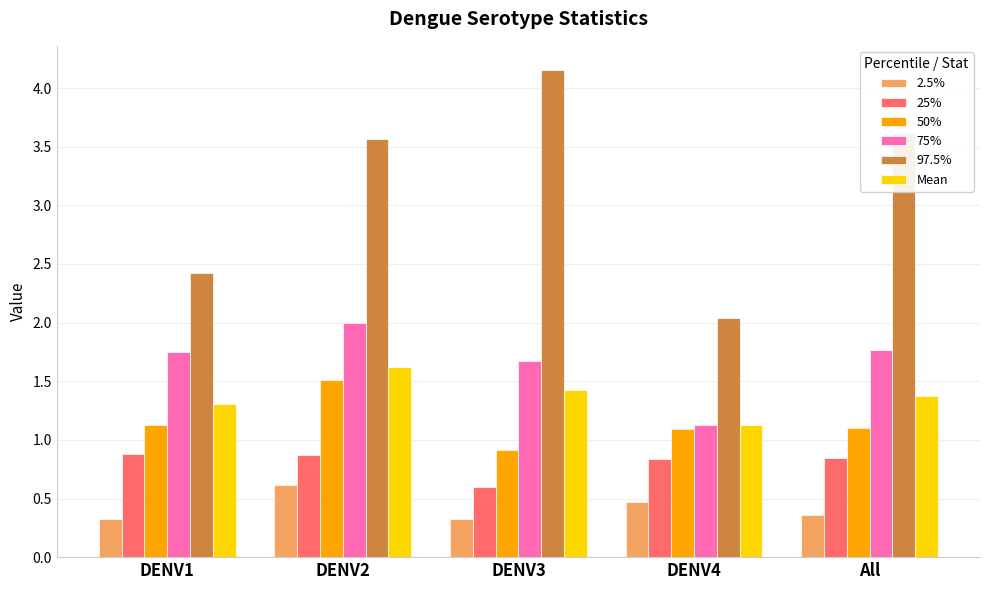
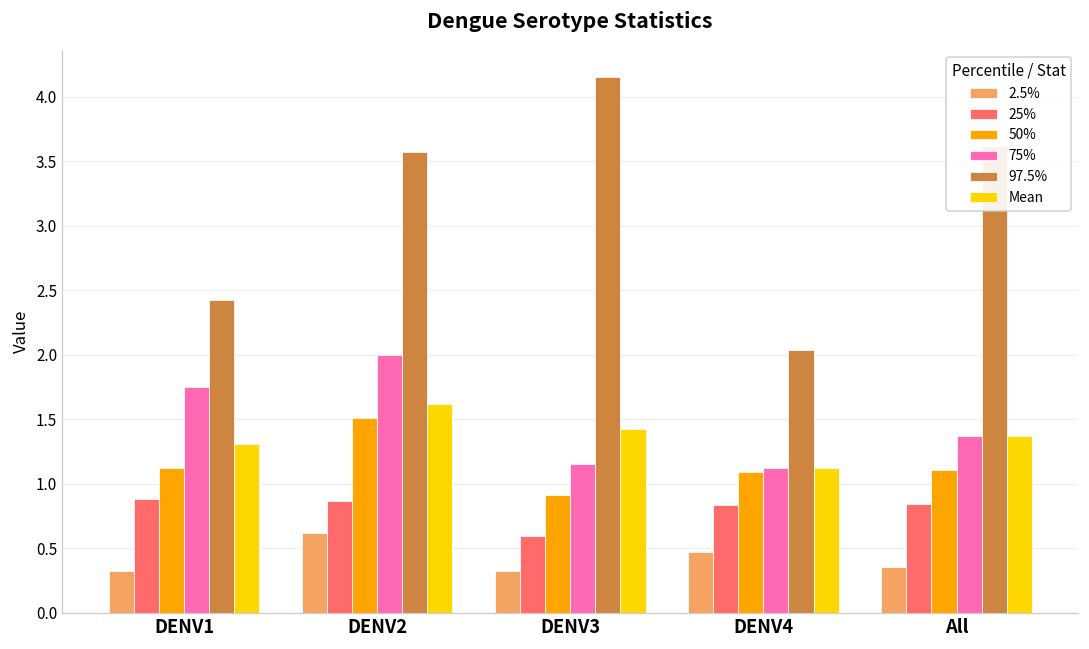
75%, DENV3: 1.68 -> 1.16
75%, All: 1.77 -> 1.37
